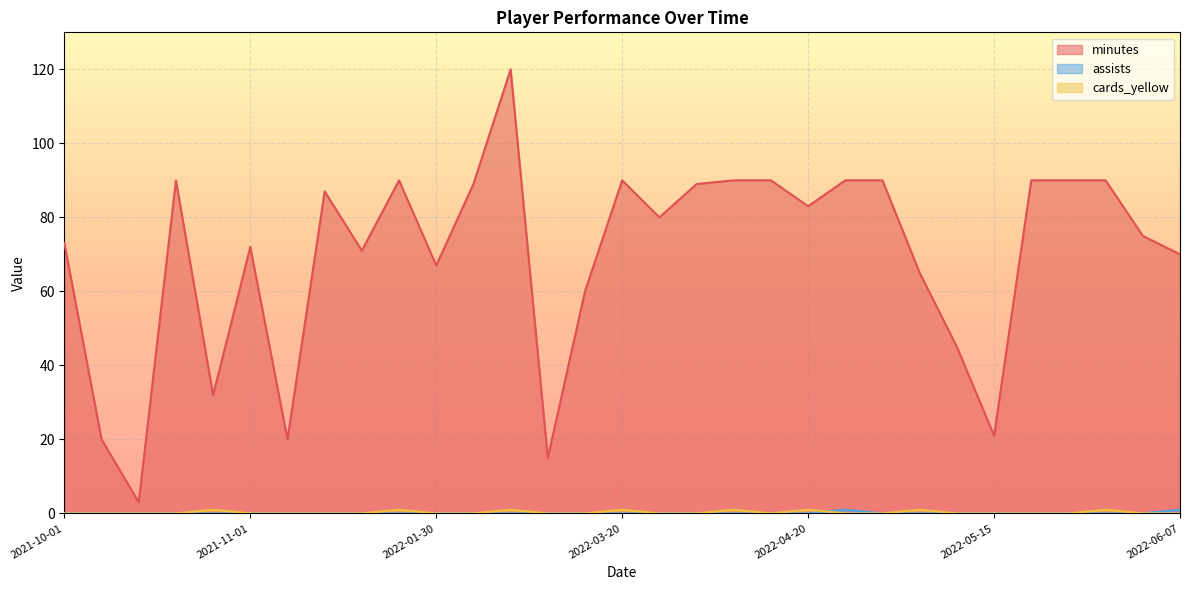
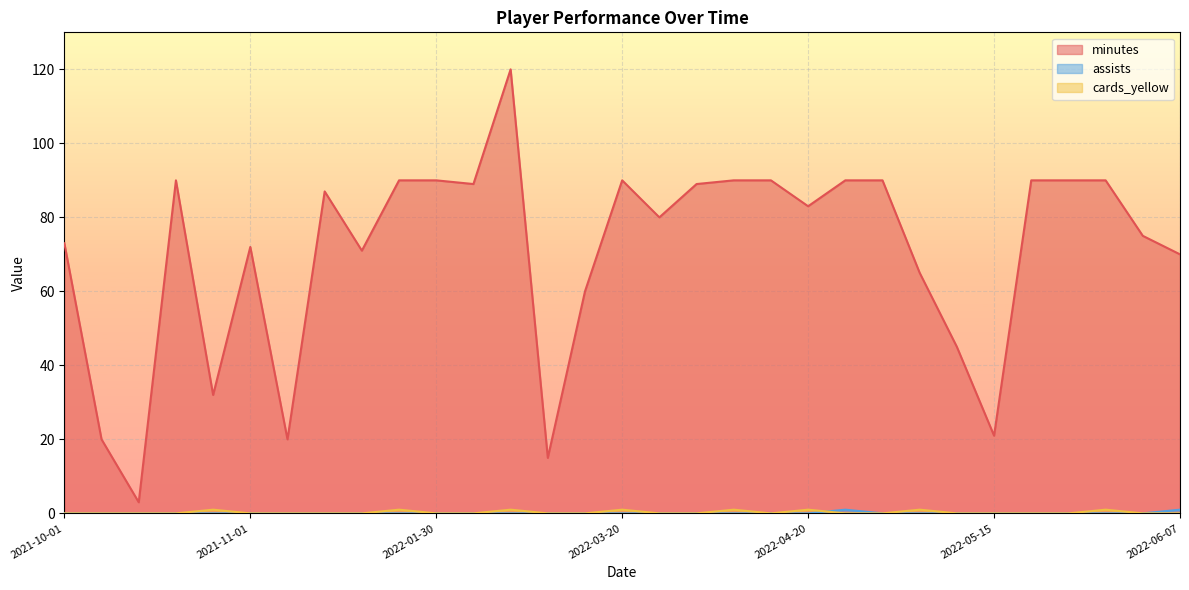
minutes, 2022-01-30: 67 -> 90
